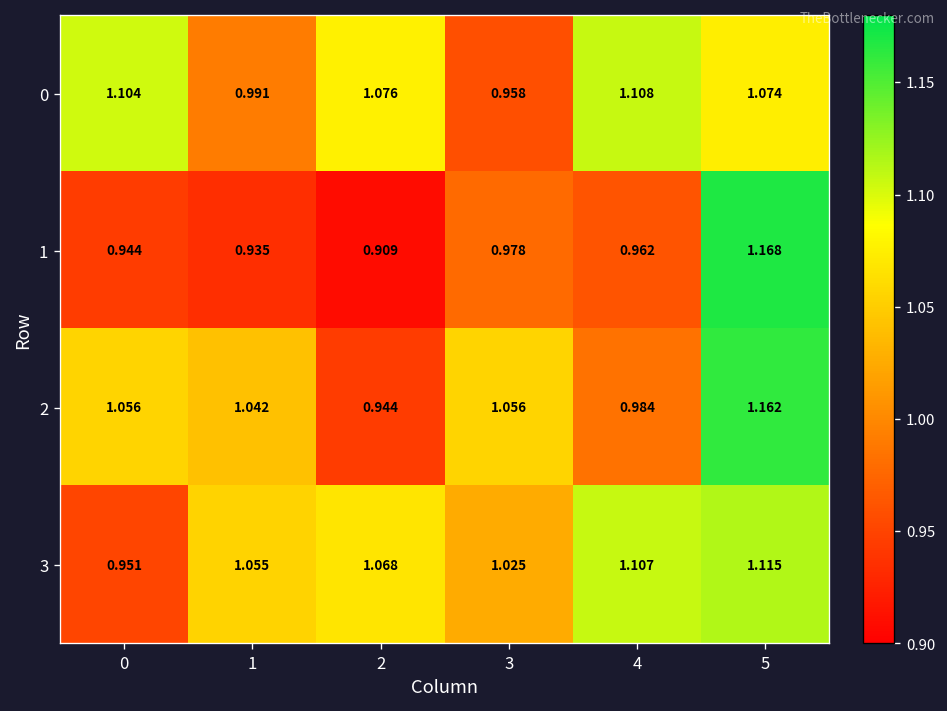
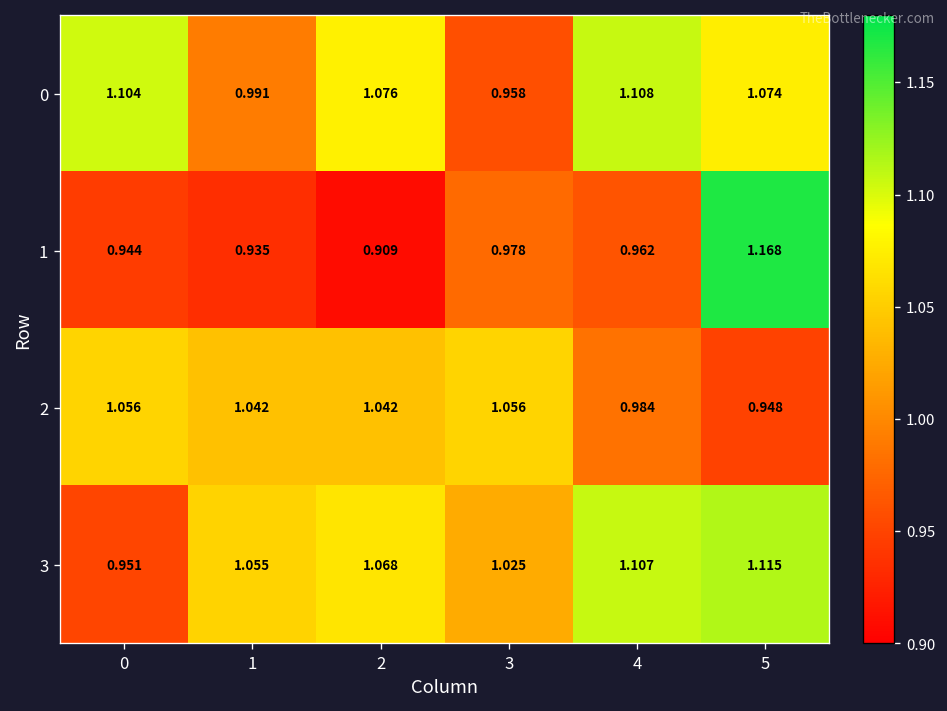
2, 2: 0.944 -> 1.042
2, 5: 1.162 -> 0.948
